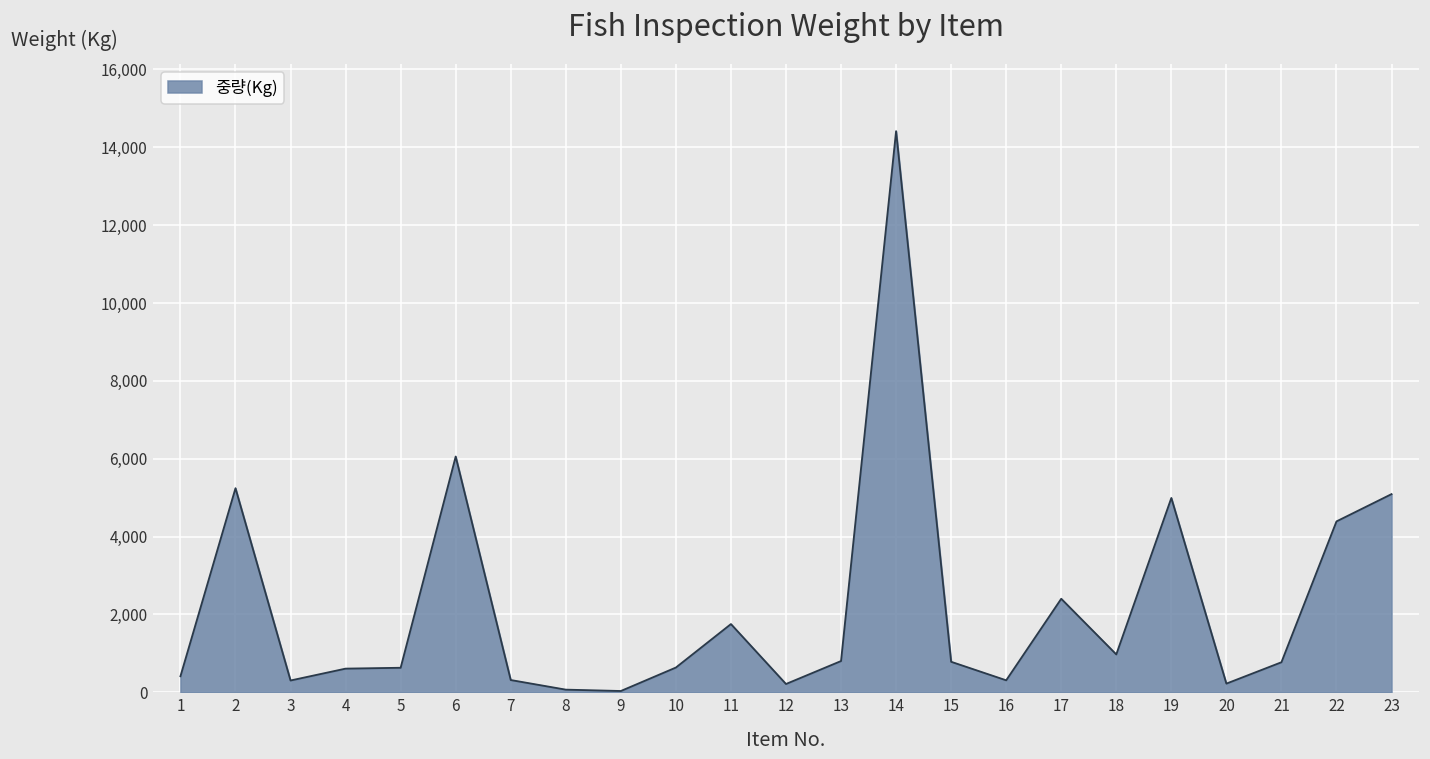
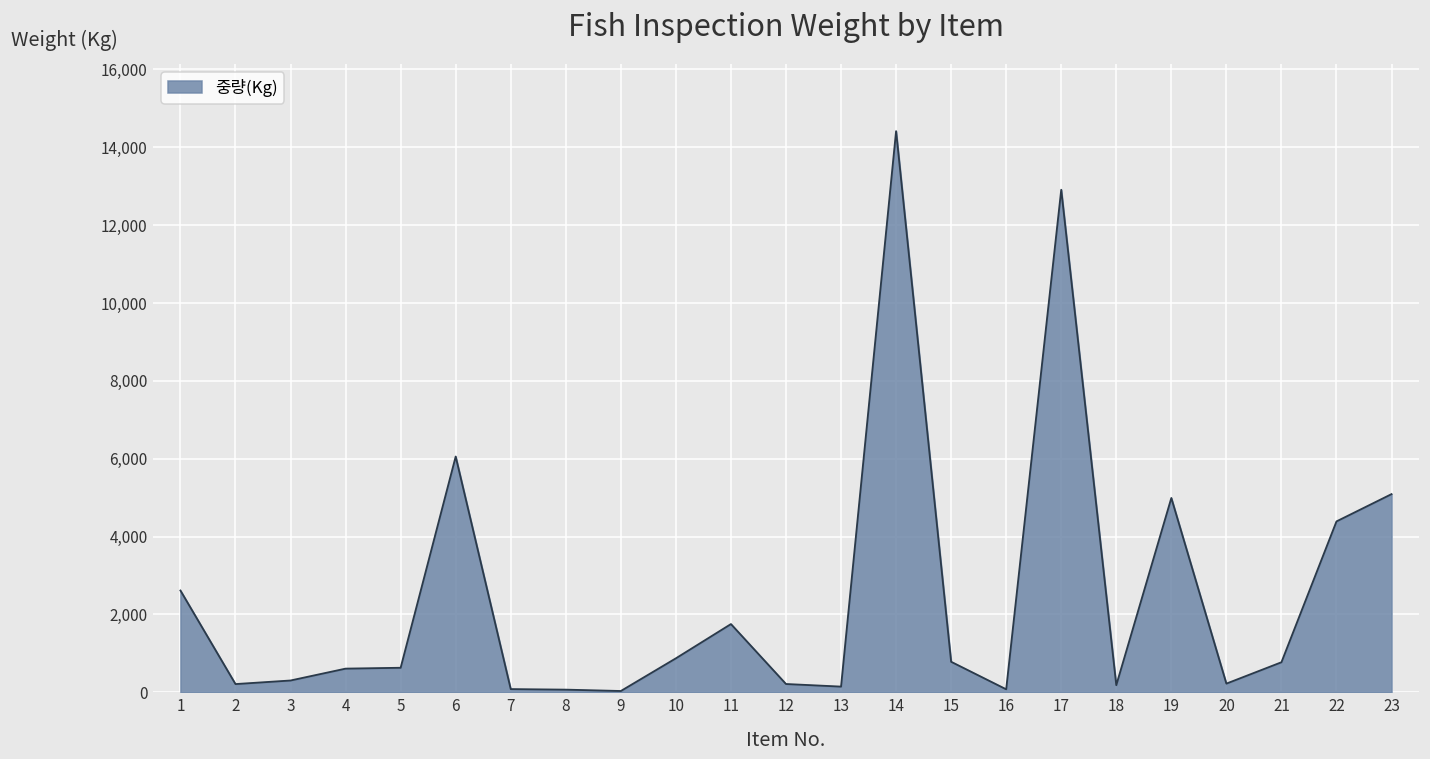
1: 400 -> 2,600
2: 5,200 -> 200
7: 300 -> 100
10: 600 -> 900
13: 800 -> 100
16: 300 -> 100
17: 2,400 -> 12,900
18: 1,000 -> 200
